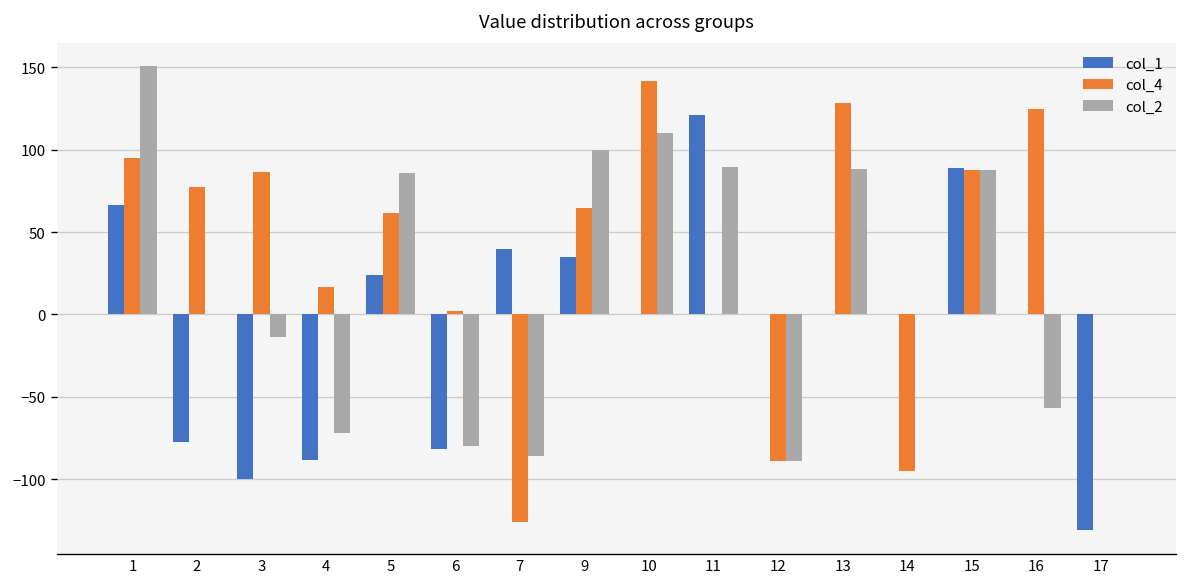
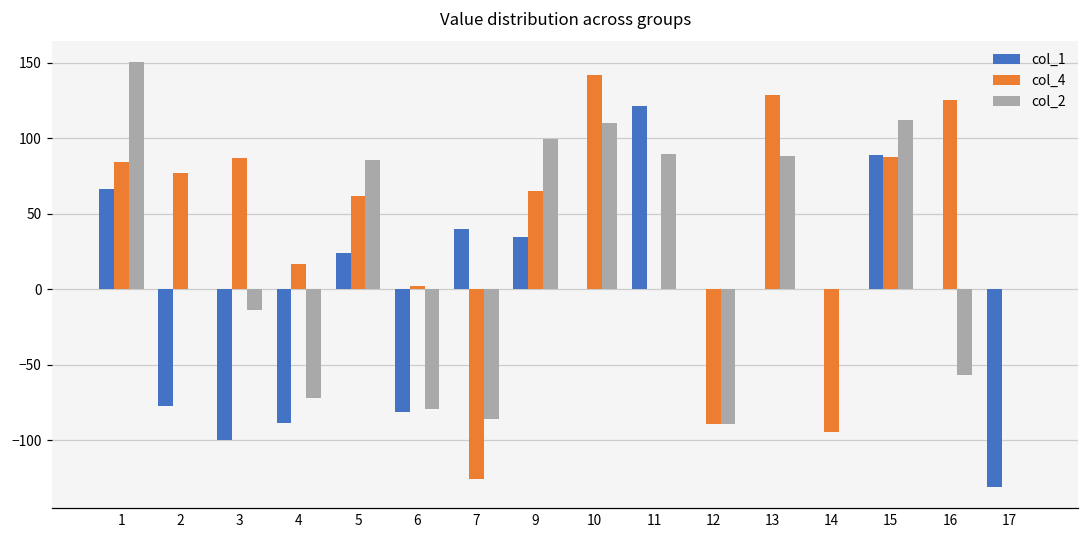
col_4, 1: 95 -> 84
col_2, 15: 88 -> 112
